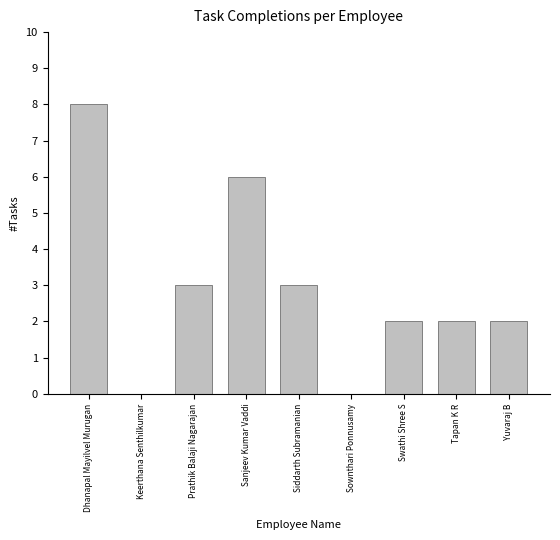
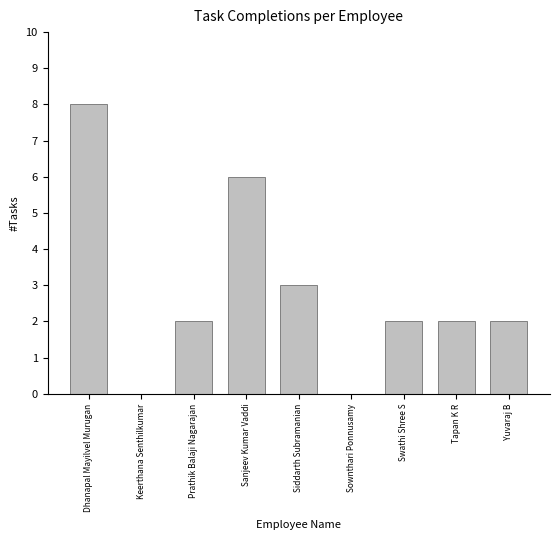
Prathik Balaji Nagarajan: 3 -> 2
